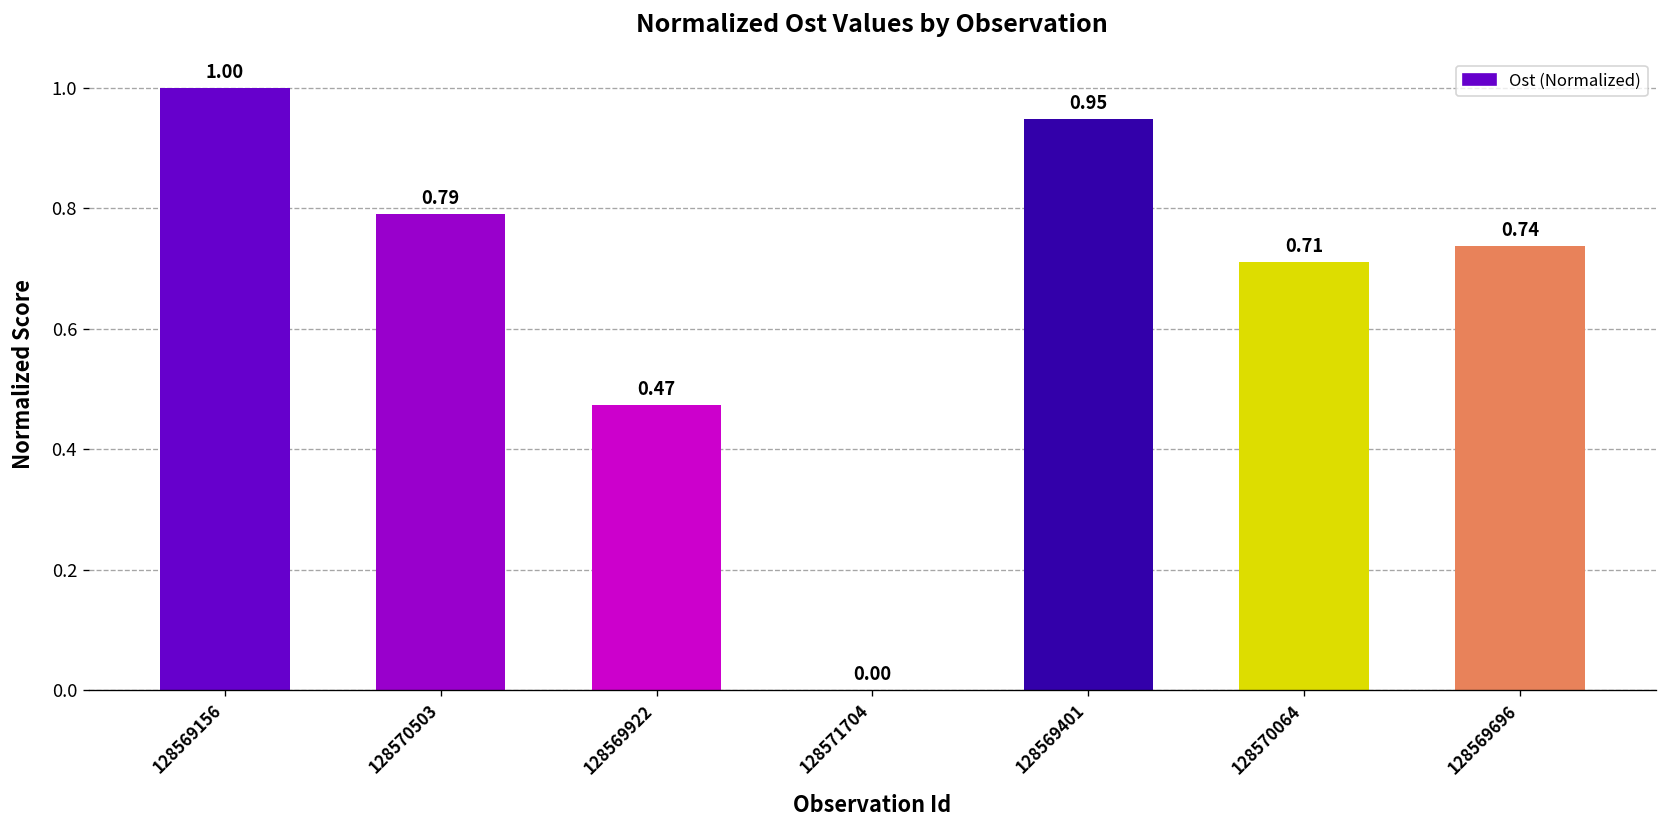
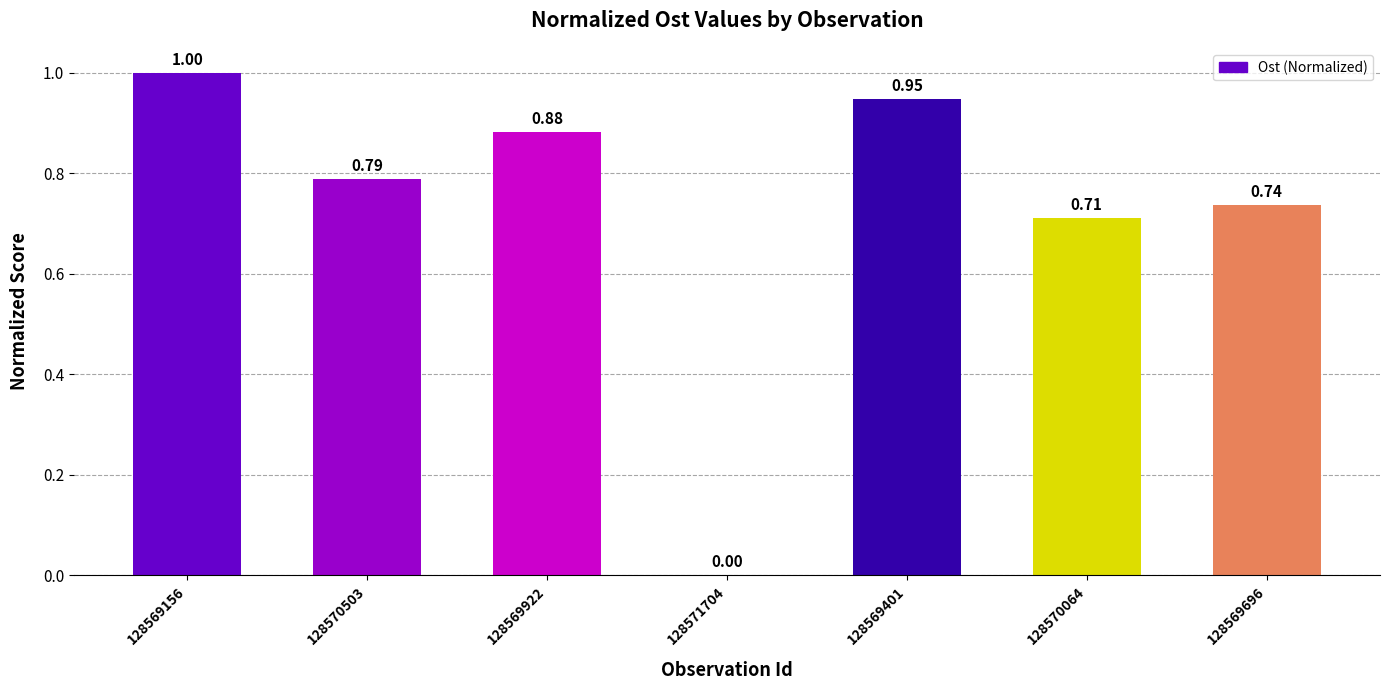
128569922: 0.47 -> 0.88
